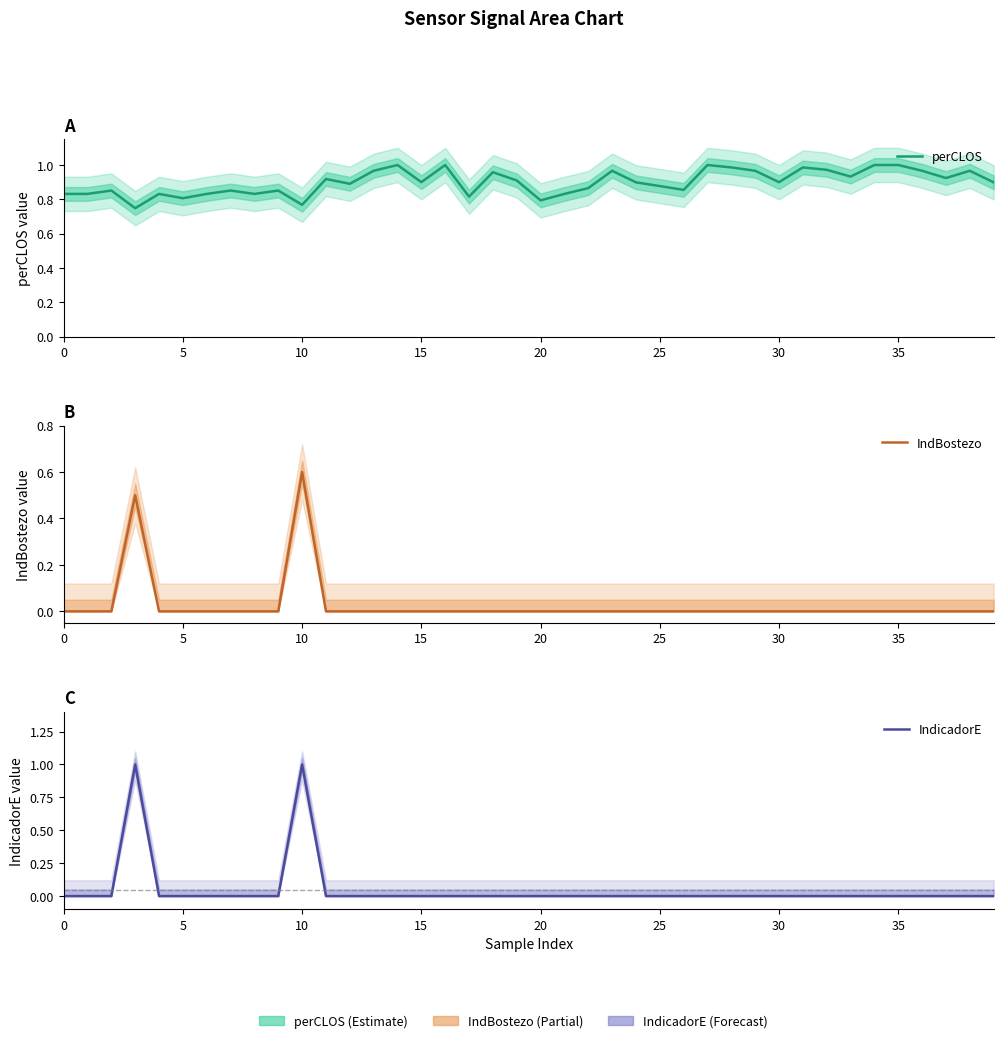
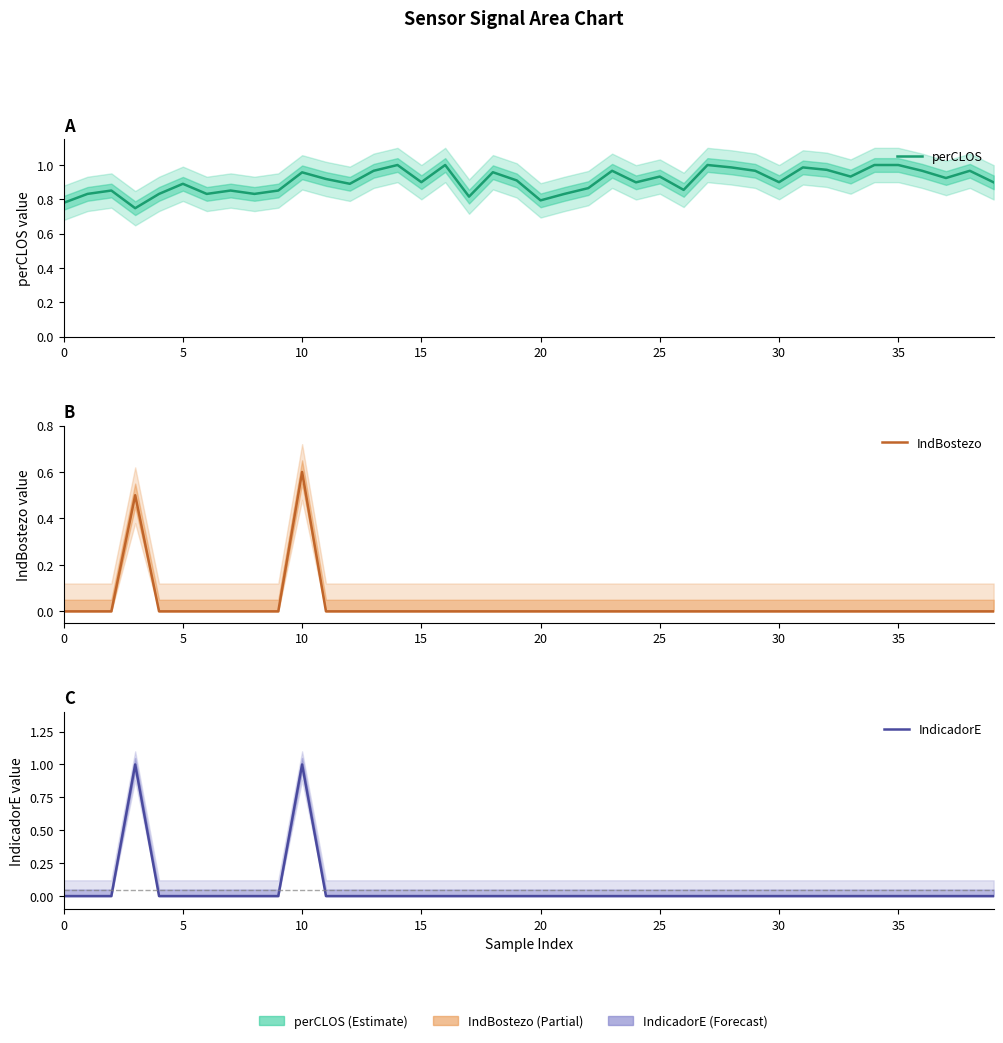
A, perCLOS, 0: 0.83 -> 0.78
A, perCLOS, 5: 0.81 -> 0.89
A, perCLOS, 10: 0.77 -> 0.96
A, perCLOS, 25: 0.88 -> 0.93
